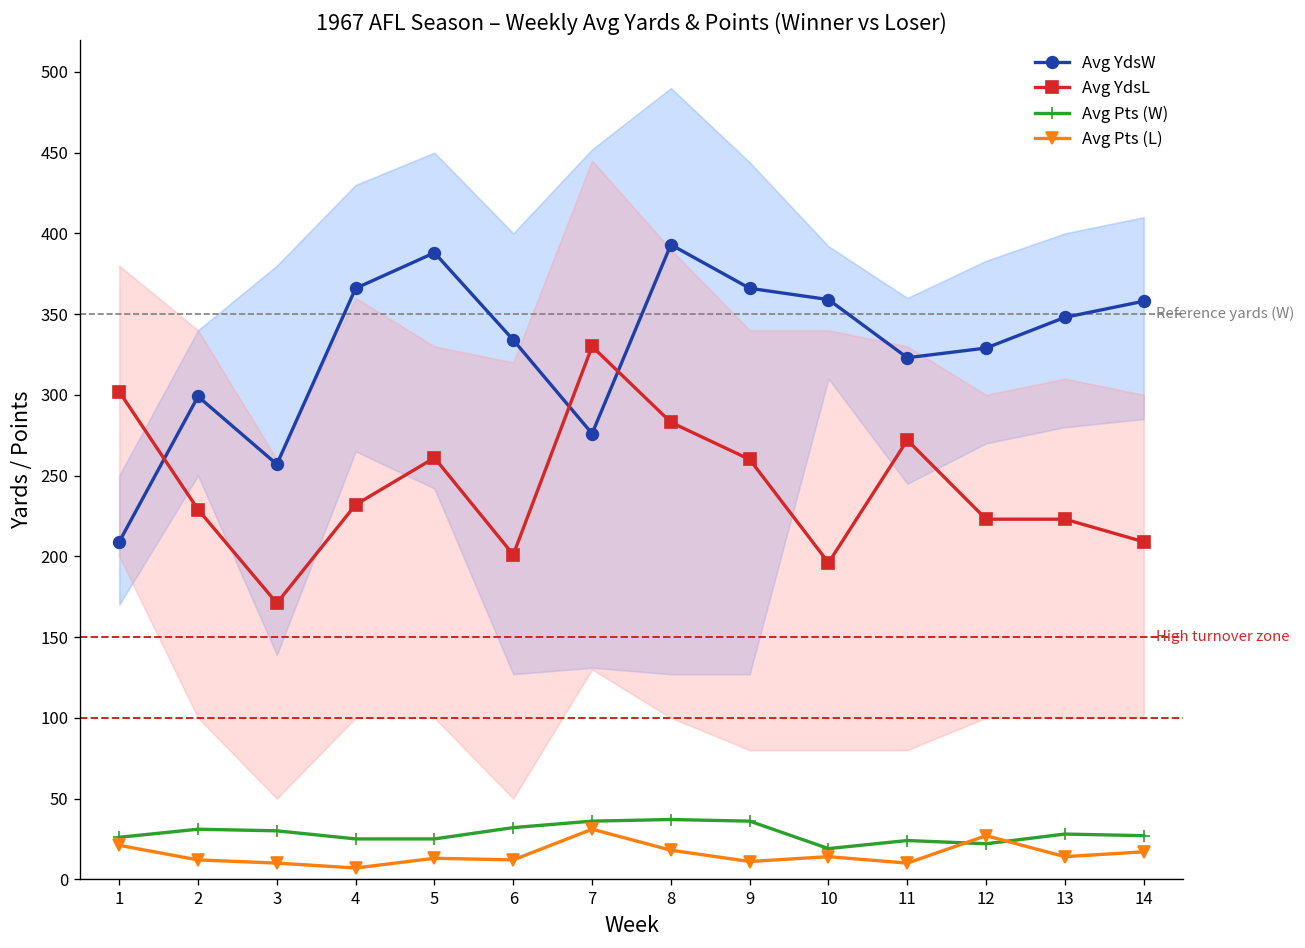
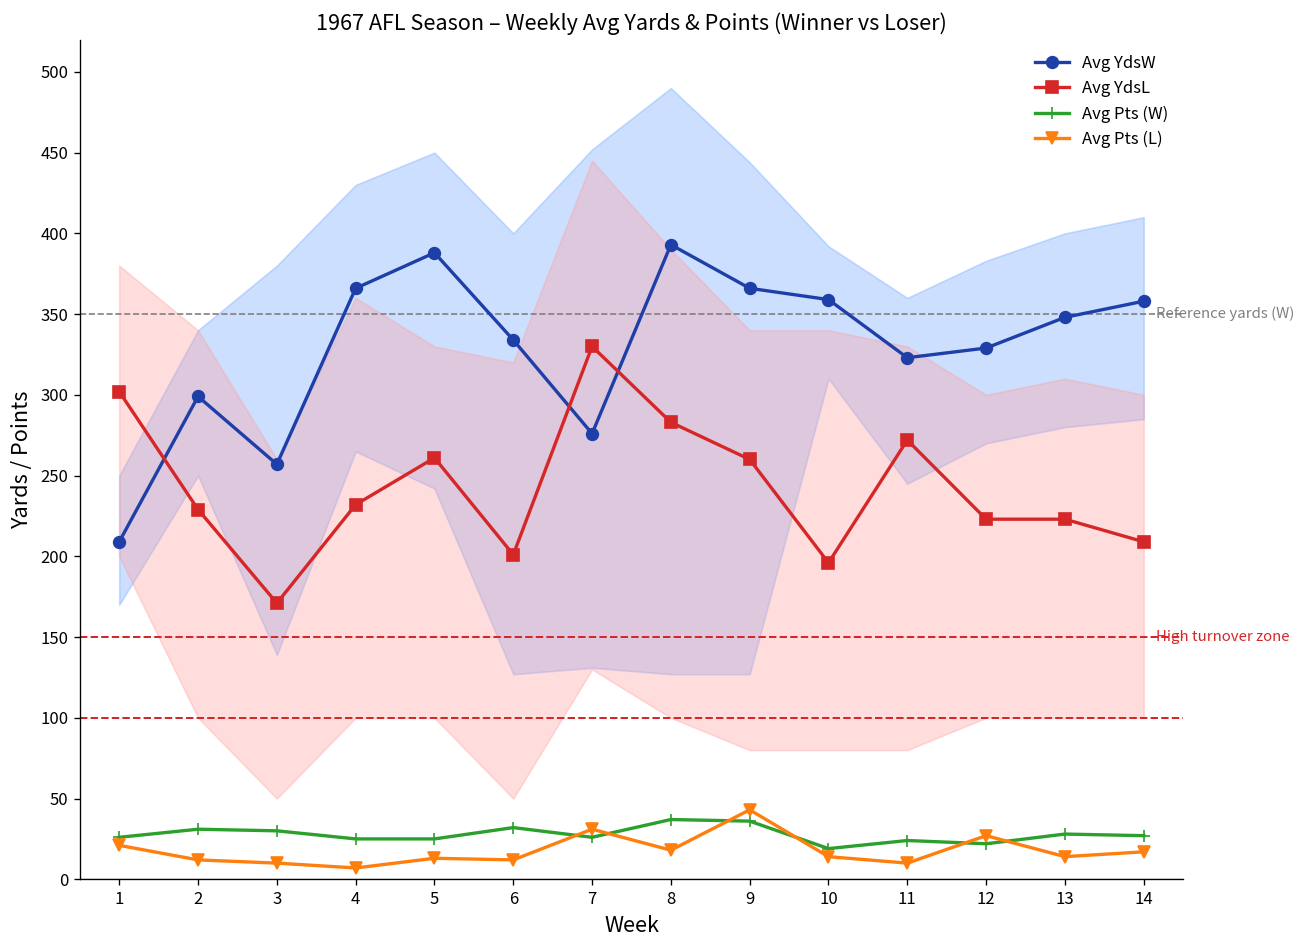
Avg Pts (W), 7: 36 -> 26
Avg Pts (L), 9: 11 -> 43
